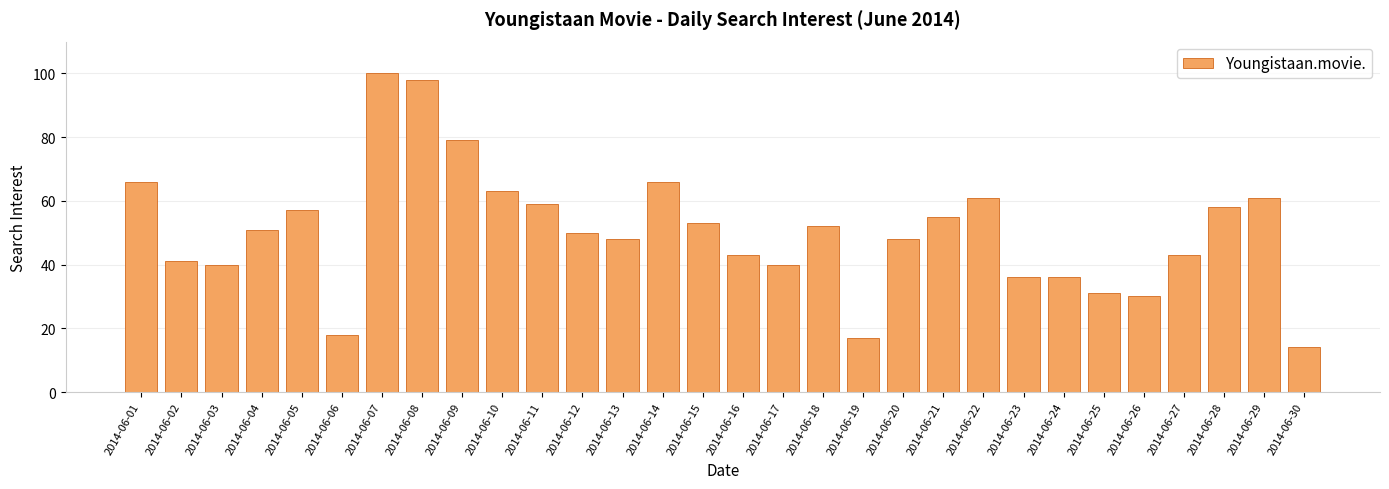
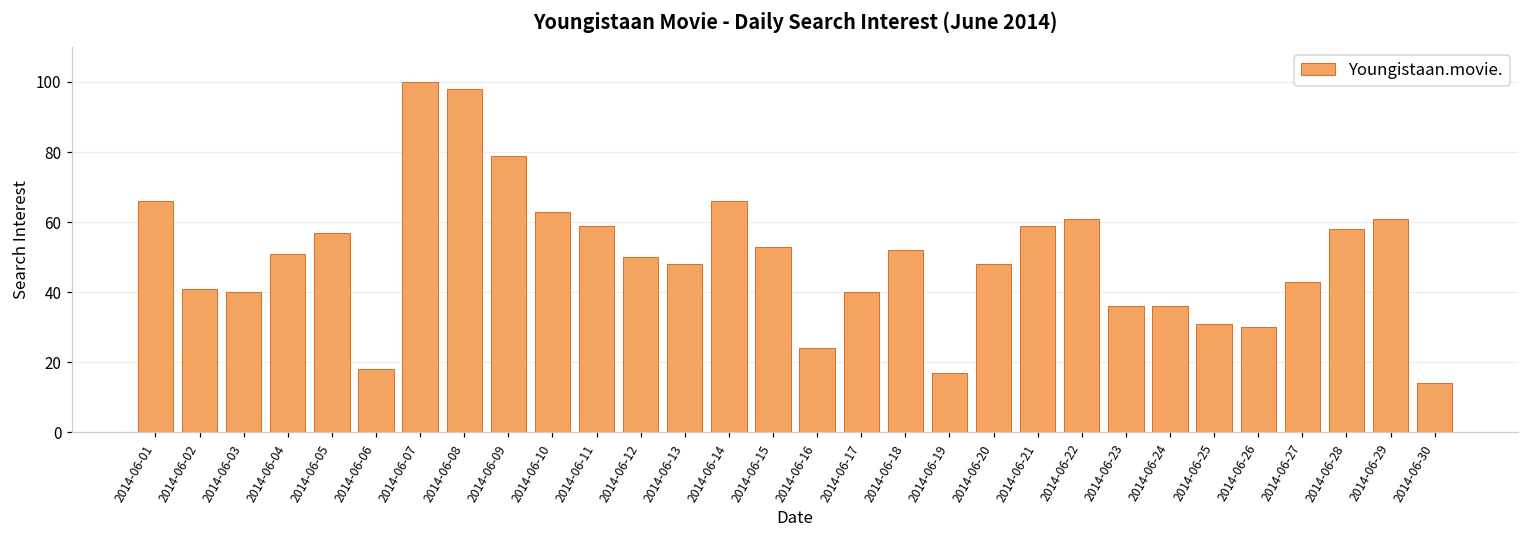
2014-06-16: 43 -> 24
2014-06-21: 55 -> 59
